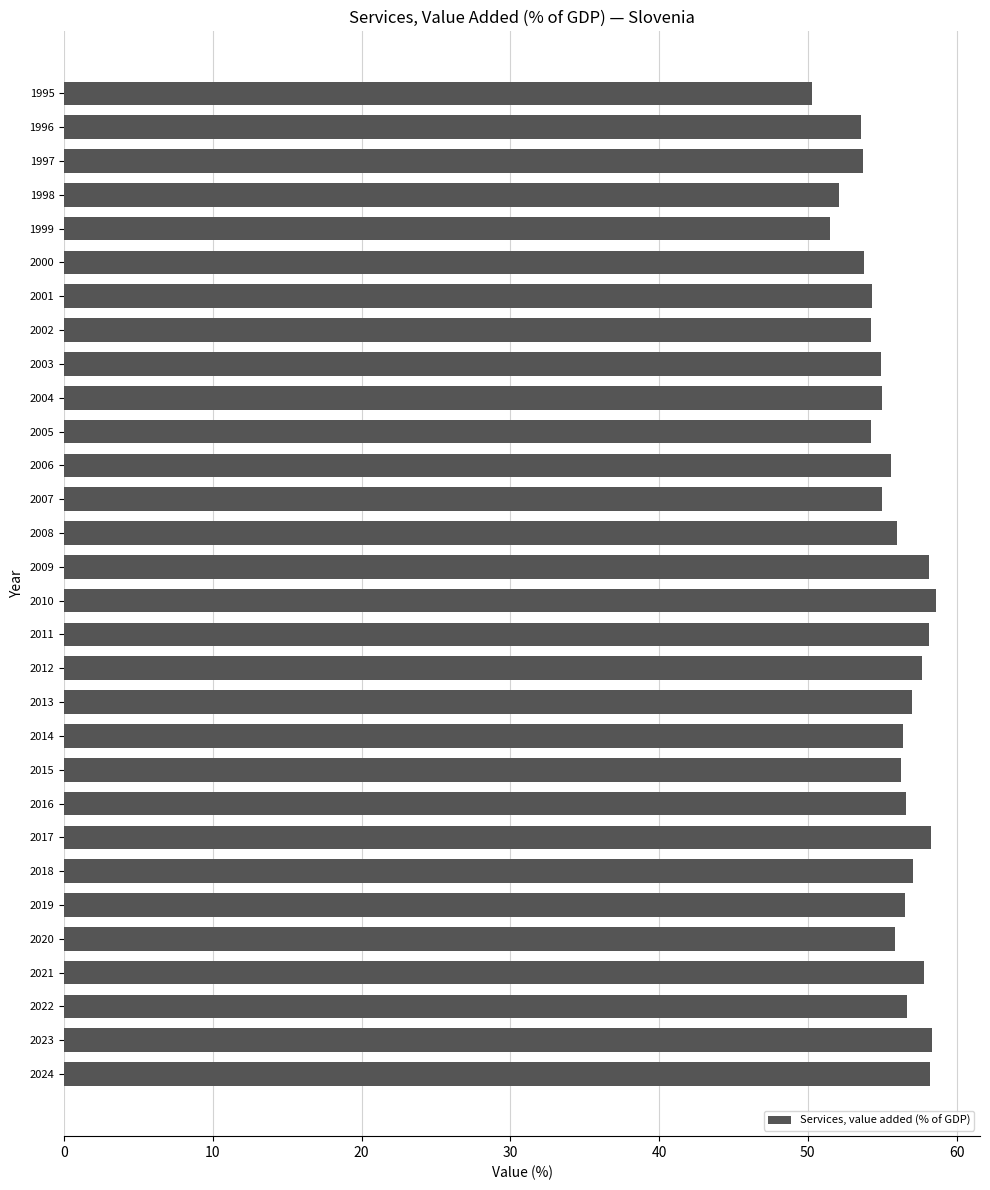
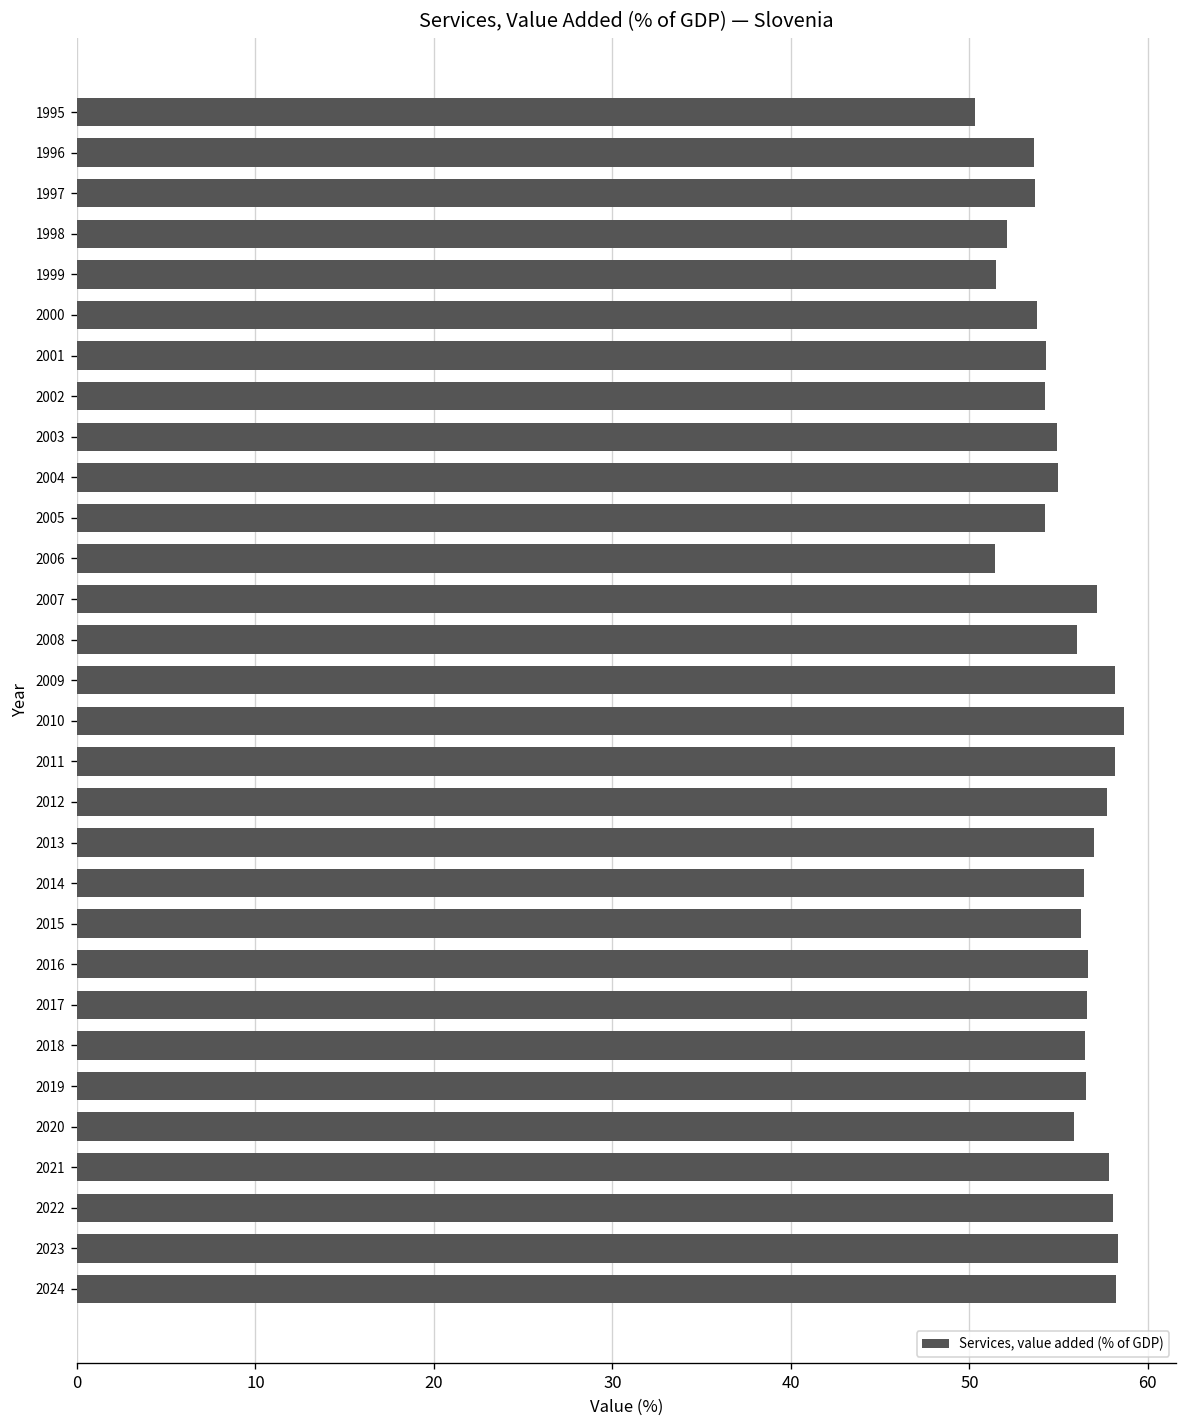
2006: 55.6 -> 51.4
2007: 55.0 -> 57.1
2017: 58.3 -> 56.6
2018: 57.1 -> 56.5
2022: 56.7 -> 58.1
